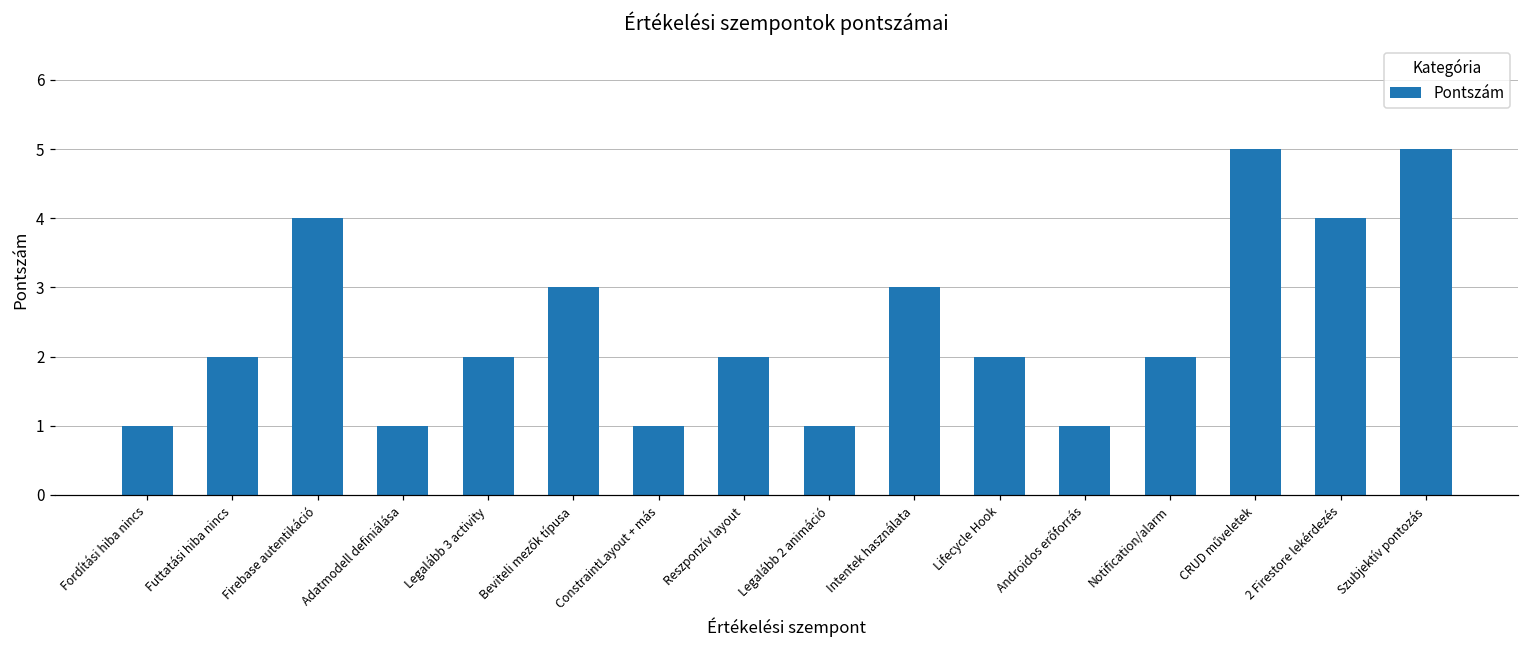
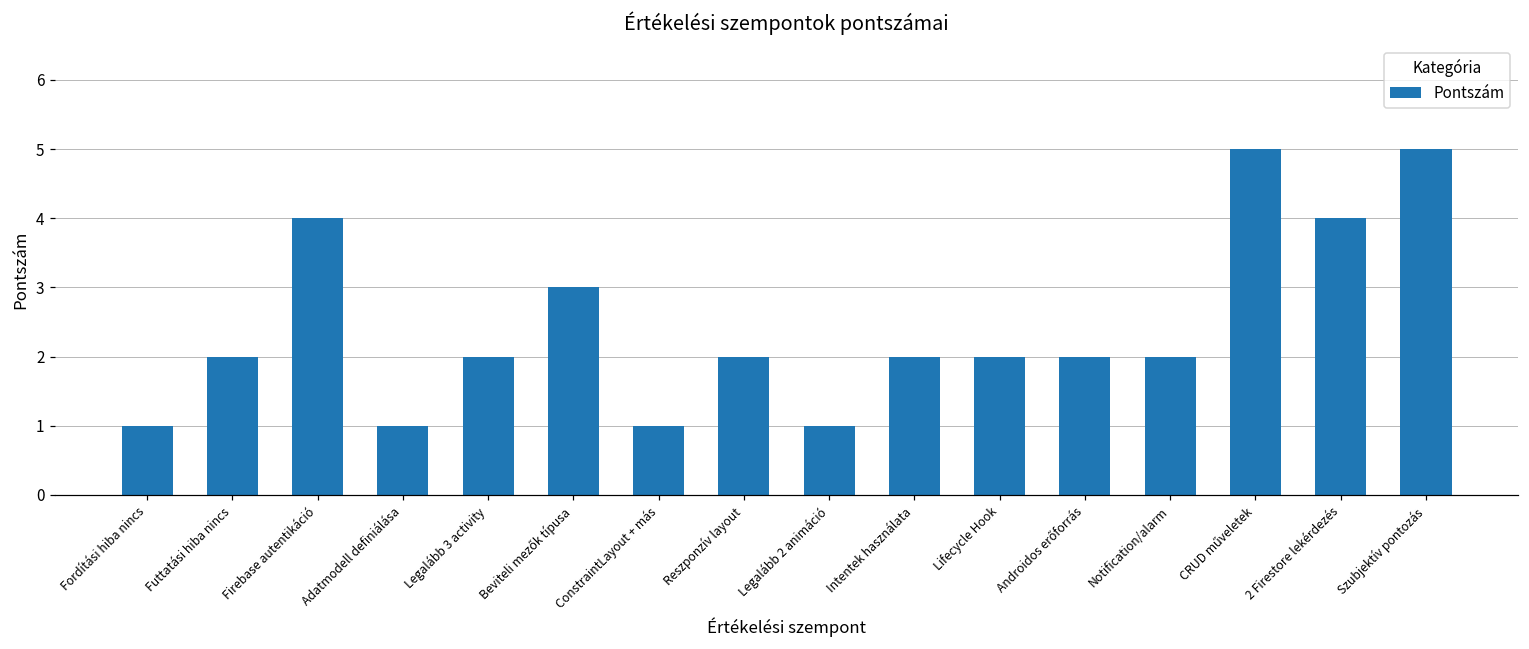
Intentek használata: 3 -> 2
Androidos erőforrás: 1 -> 2
